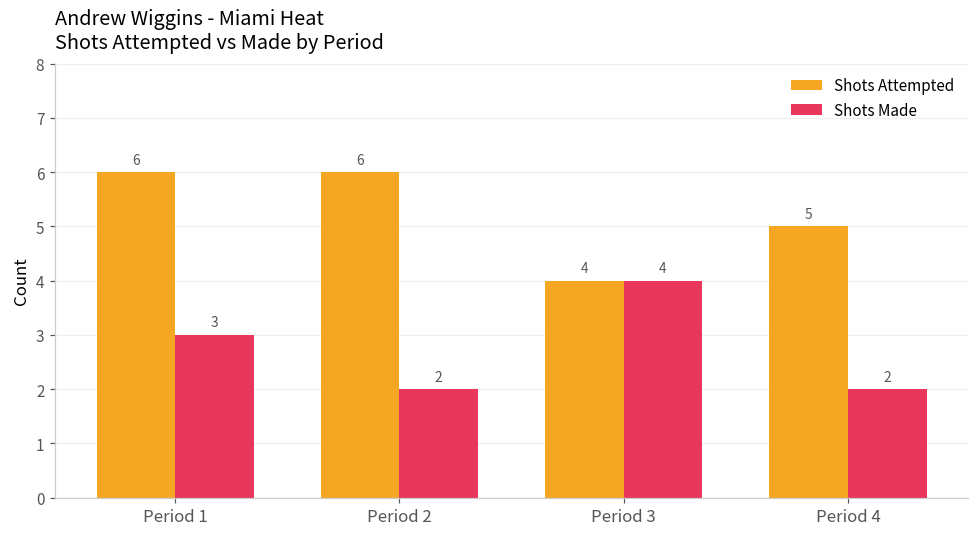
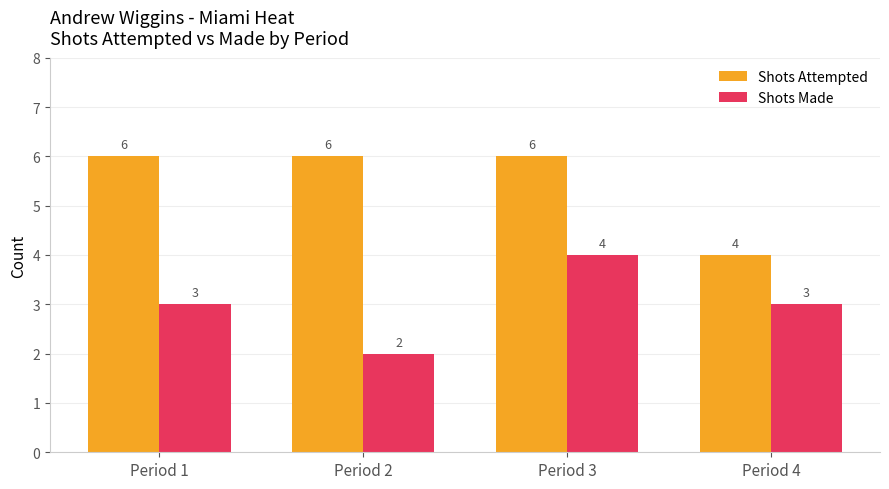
Shots Attempted, Period 3: 4 -> 6
Shots Attempted, Period 4: 5 -> 4
Shots Made, Period 4: 2 -> 3
